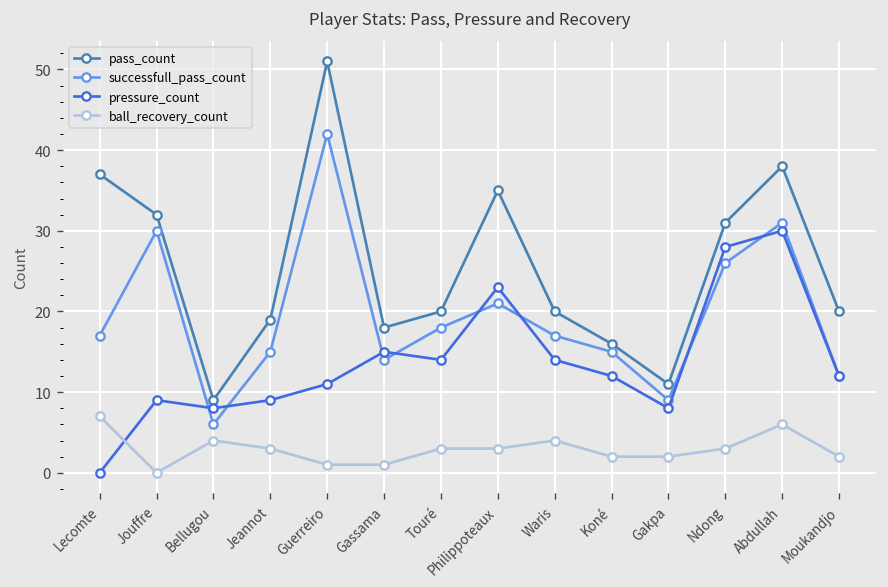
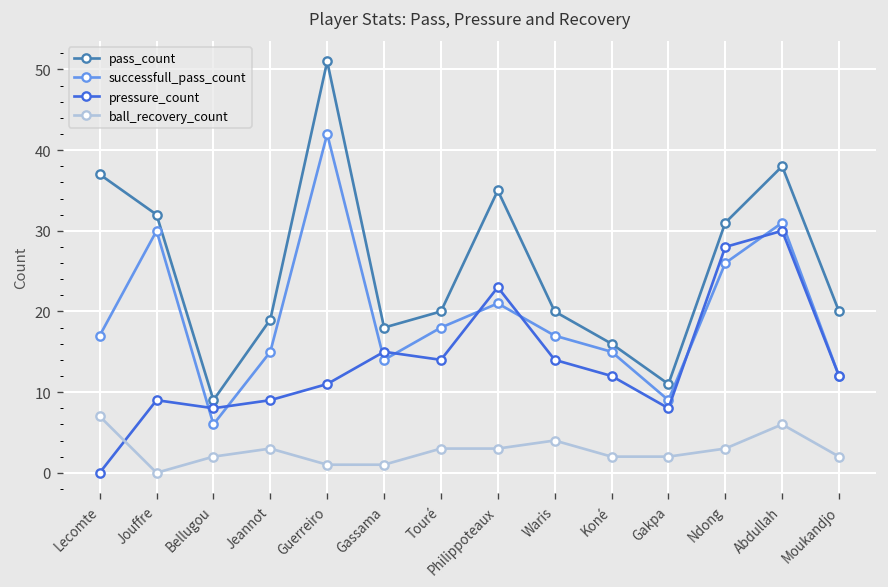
ball_recovery_count, Bellugou: 4 -> 2
